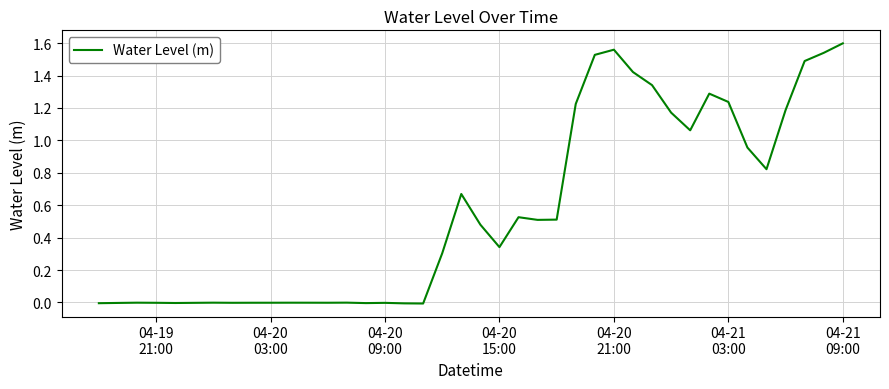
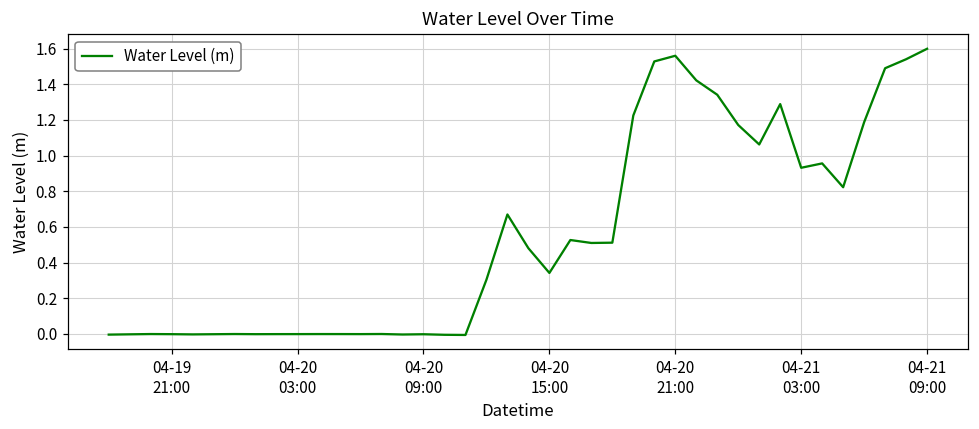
04-21 03:00: 1.24 -> 0.93
